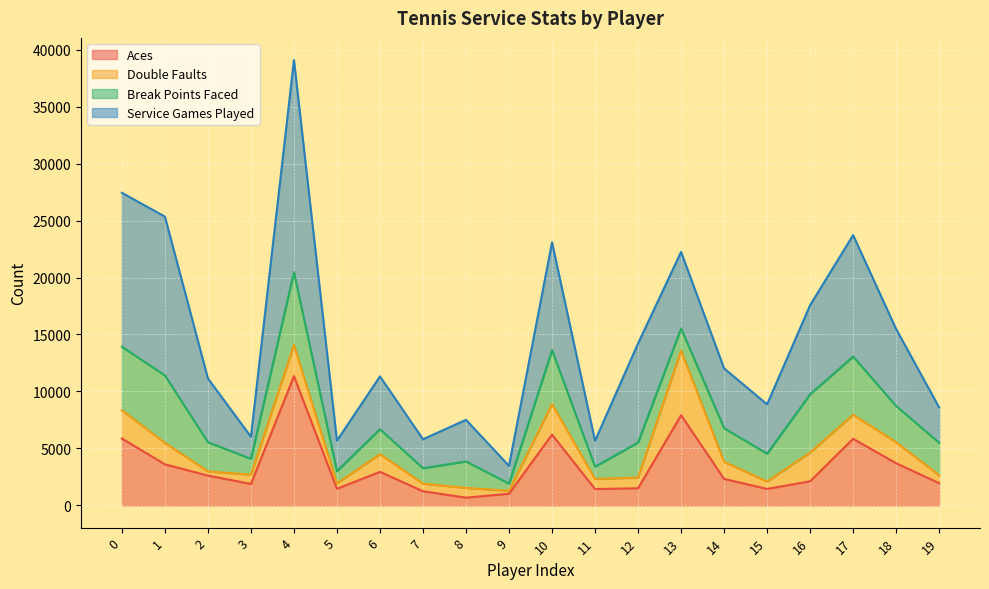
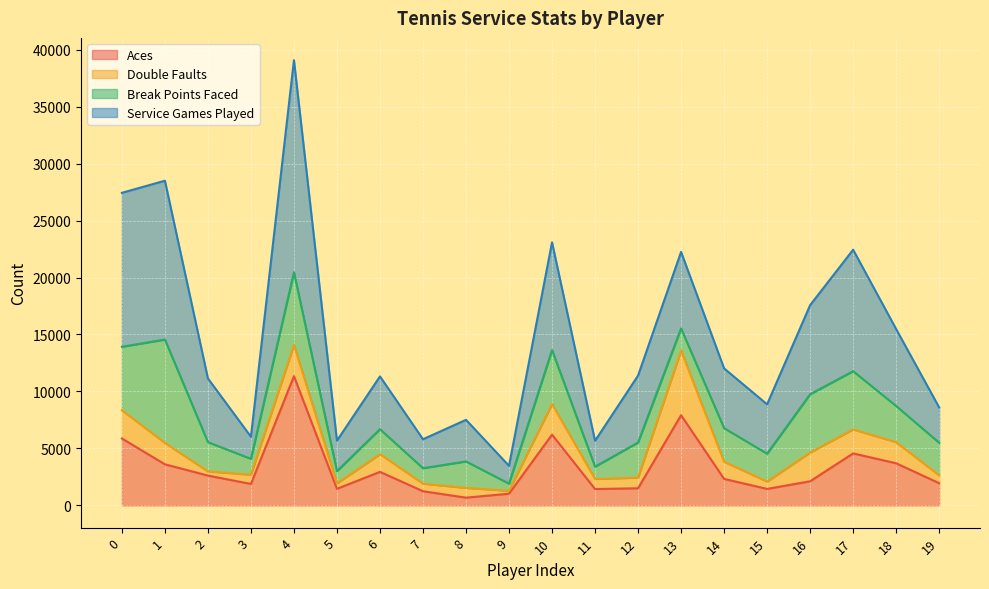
Break Points Faced, 1: 5900 -> 9100
Service Games Played, 12: 8700 -> 5900
Aces, 17: 5800 -> 4600
